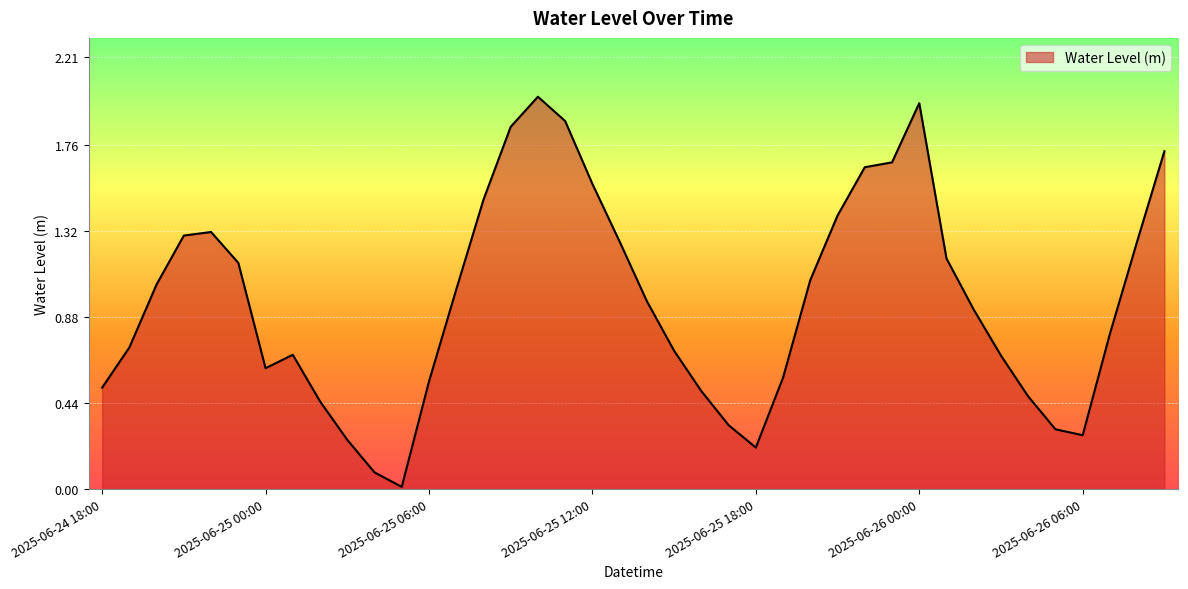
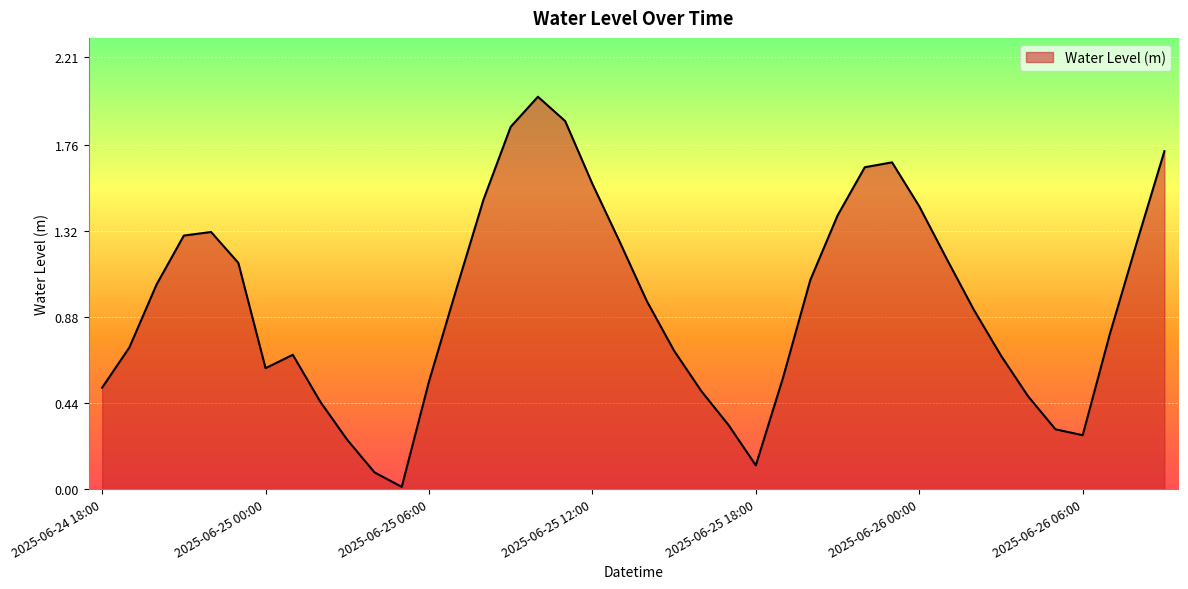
2025-06-25 18:00: 0.21 -> 0.12
2025-06-26 00:00: 1.97 -> 1.45
